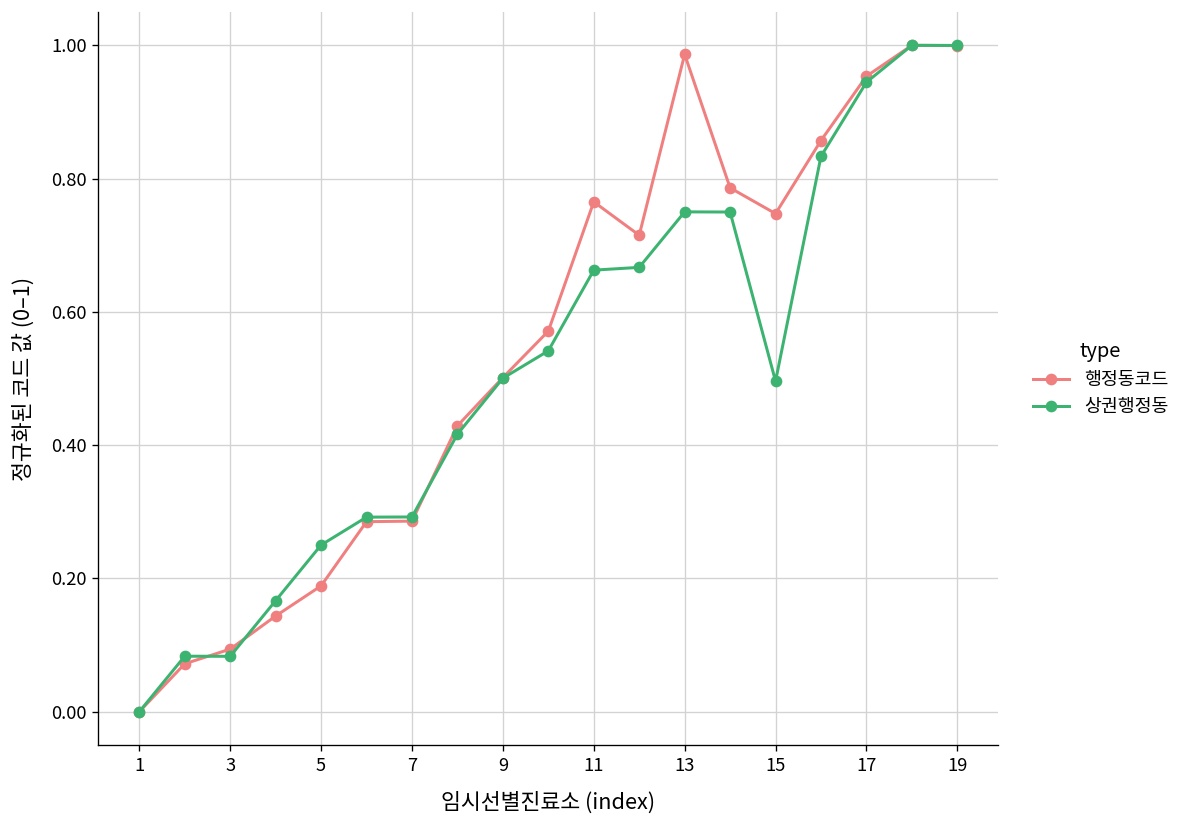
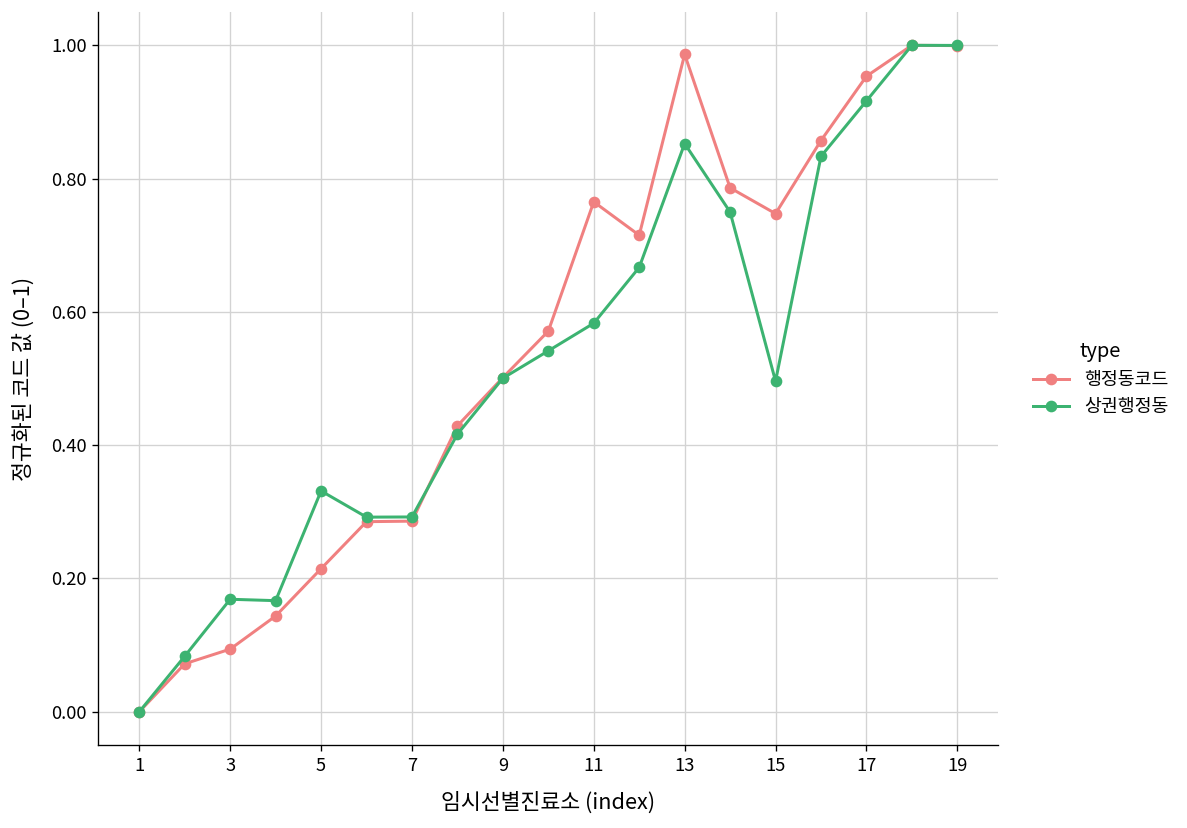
상권행정동, 3: 0.08 -> 0.17
행정동코드, 5: 0.19 -> 0.21
상권행정동, 5: 0.25 -> 0.33
상권행정동, 11: 0.66 -> 0.58
상권행정동, 13: 0.75 -> 0.85
상권행정동, 17: 0.94 -> 0.92
